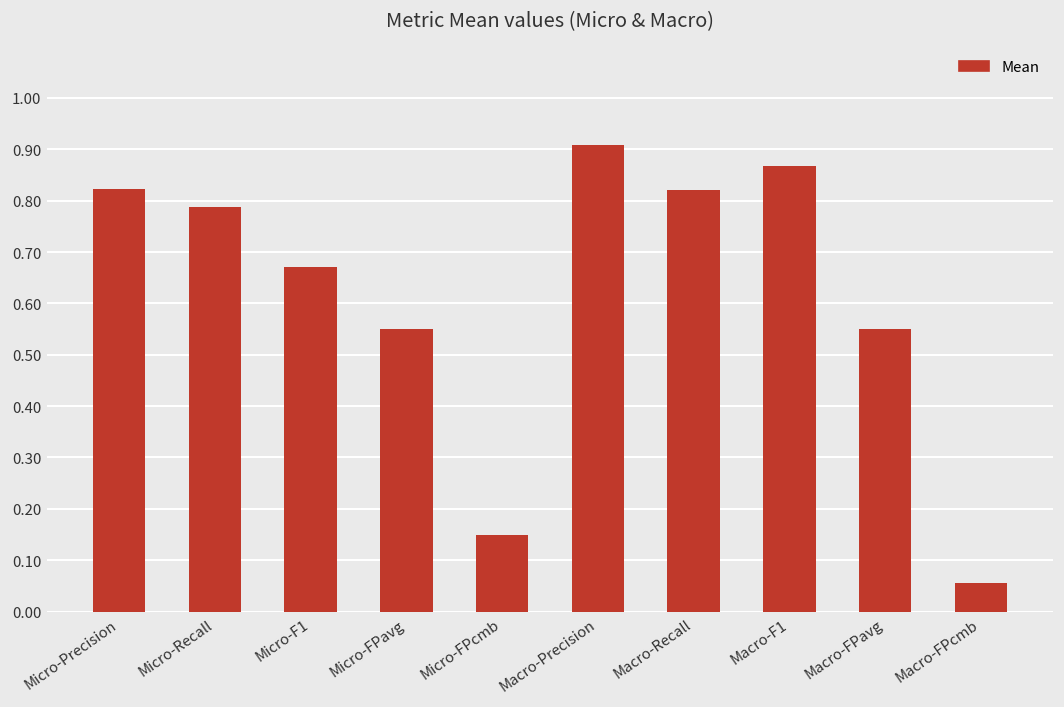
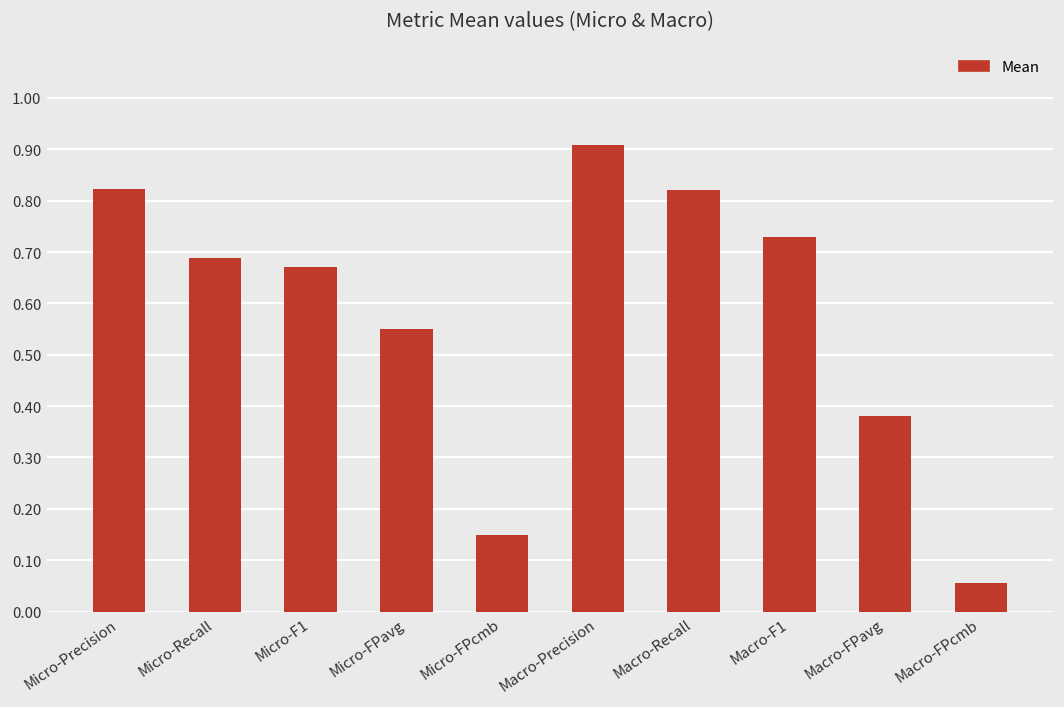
Micro-Recall: 0.79 -> 0.69
Macro-F1: 0.87 -> 0.73
Macro-FPavg: 0.55 -> 0.38
